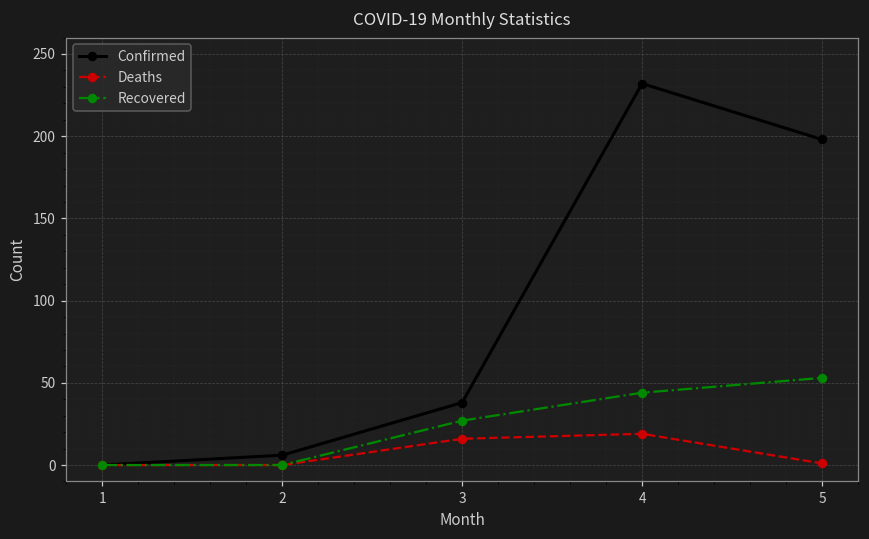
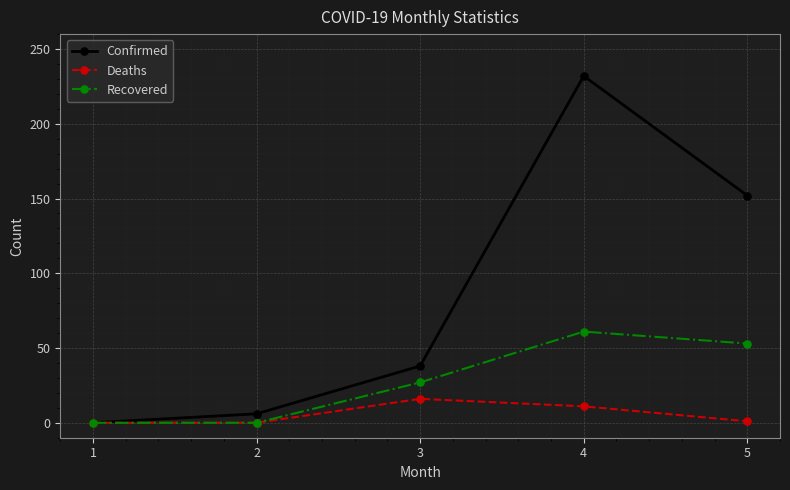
Deaths, 4: 19 -> 11
Recovered, 4: 44 -> 61
Confirmed, 5: 198 -> 152
